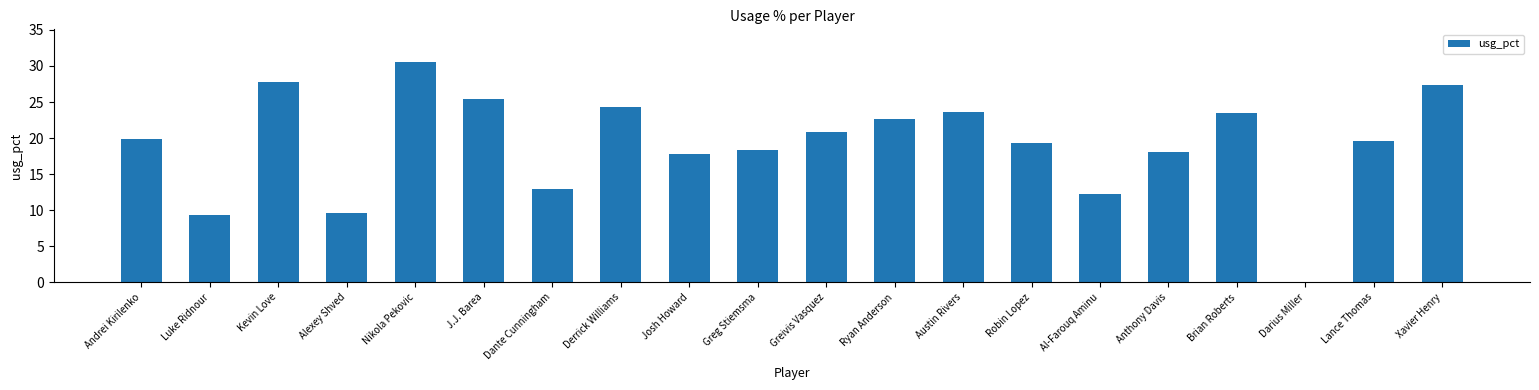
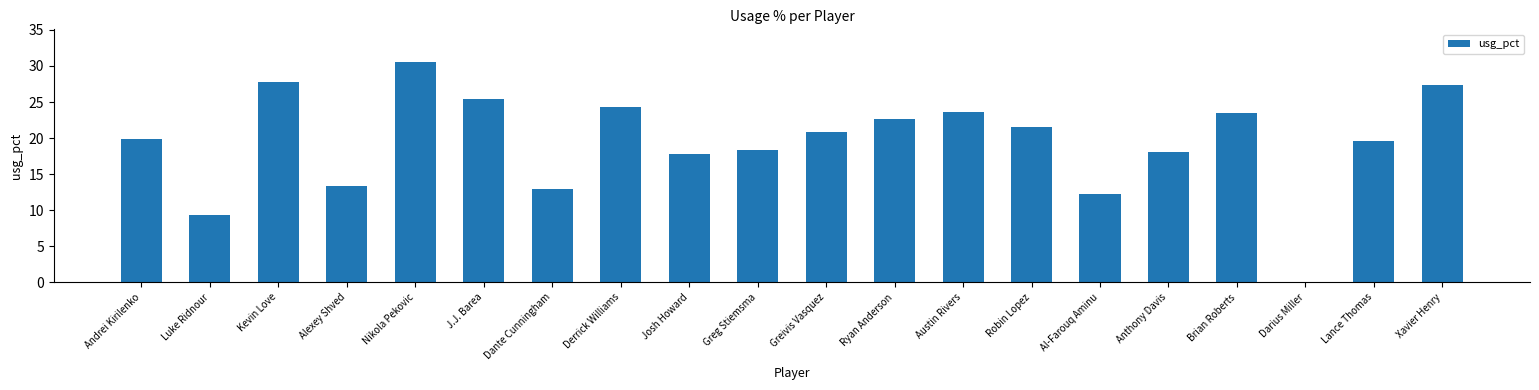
Alexey Shved: 10 -> 13
Robin Lopez: 19 -> 22
